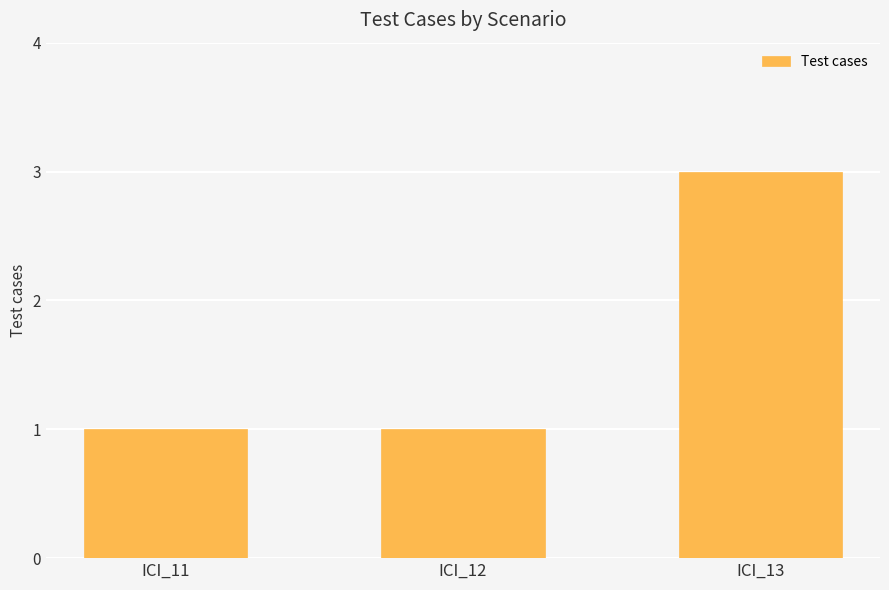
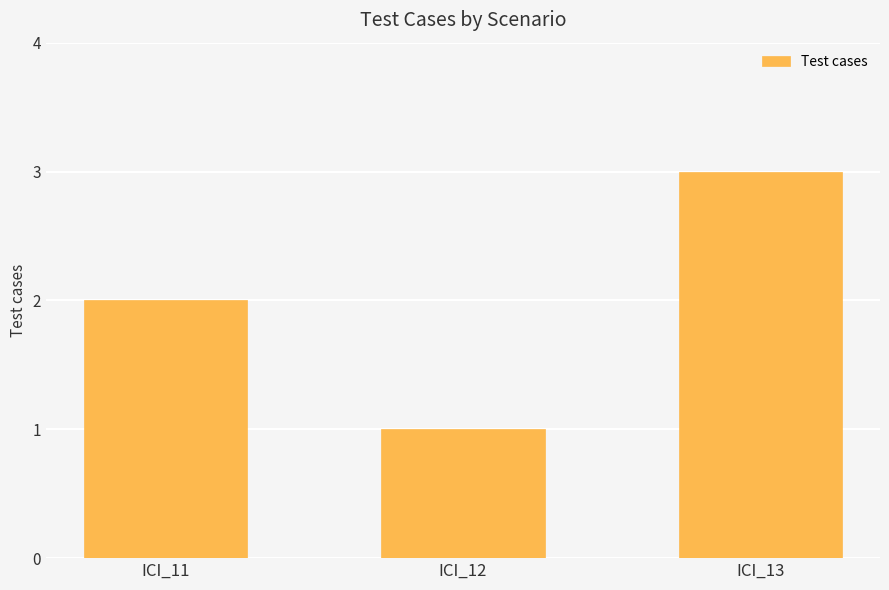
ICI_11: 1 -> 2
